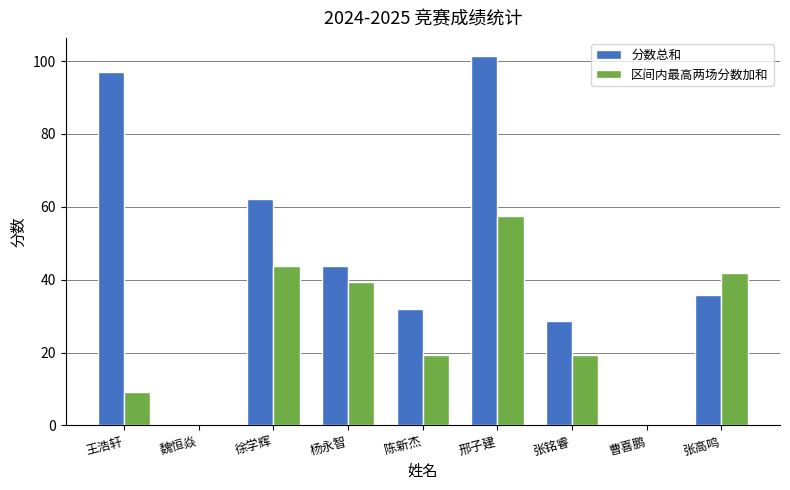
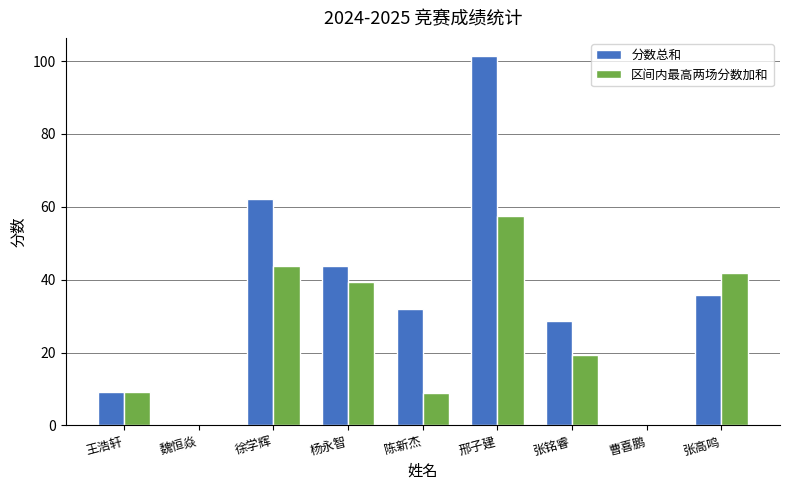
分数总和, 王浩轩: 97 -> 9
区间内最高两场分数加和, 陈新杰: 19 -> 9
